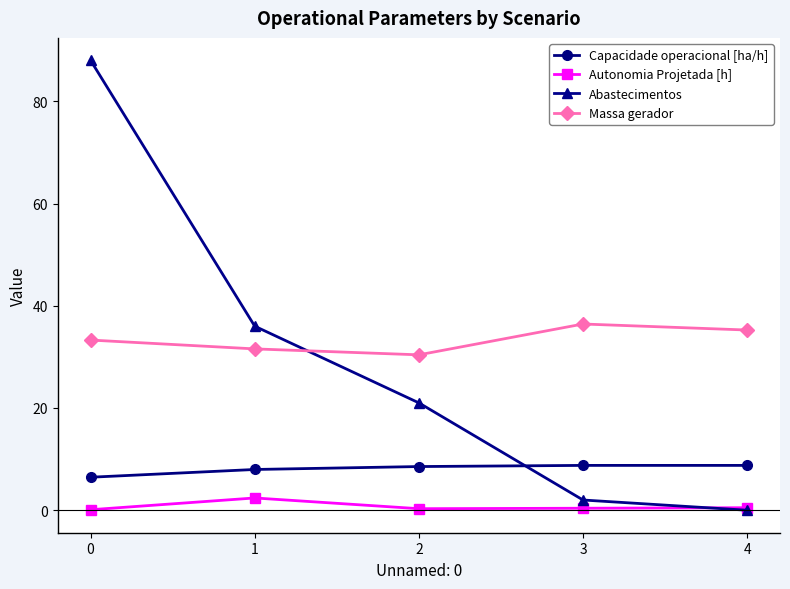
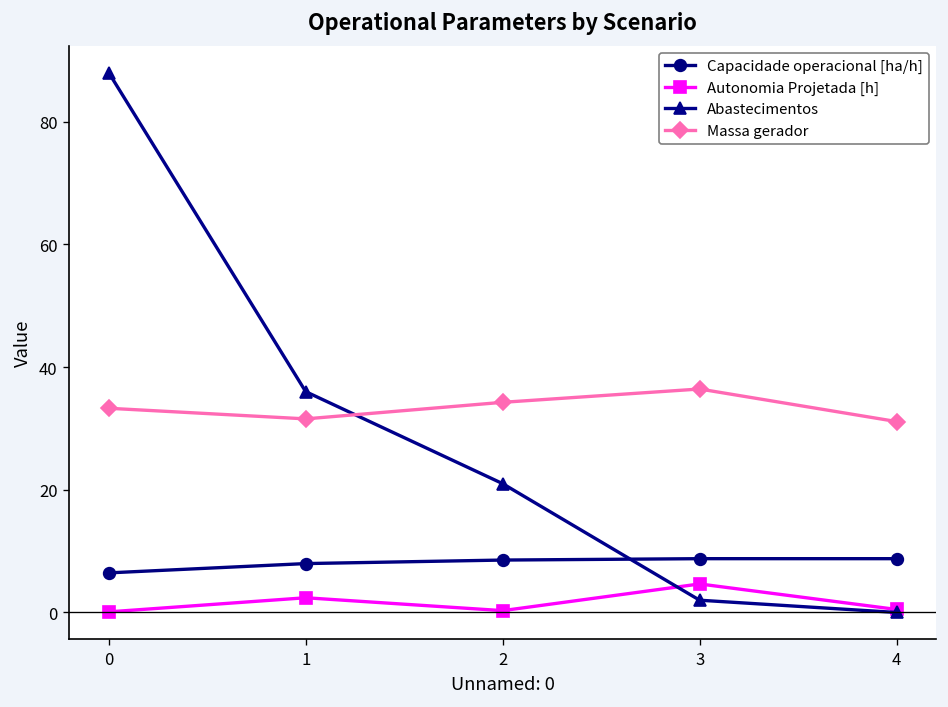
Massa gerador, 2: 30 -> 34
Autonomia Projetada [h], 3: 0 -> 5
Massa gerador, 4: 35 -> 31
